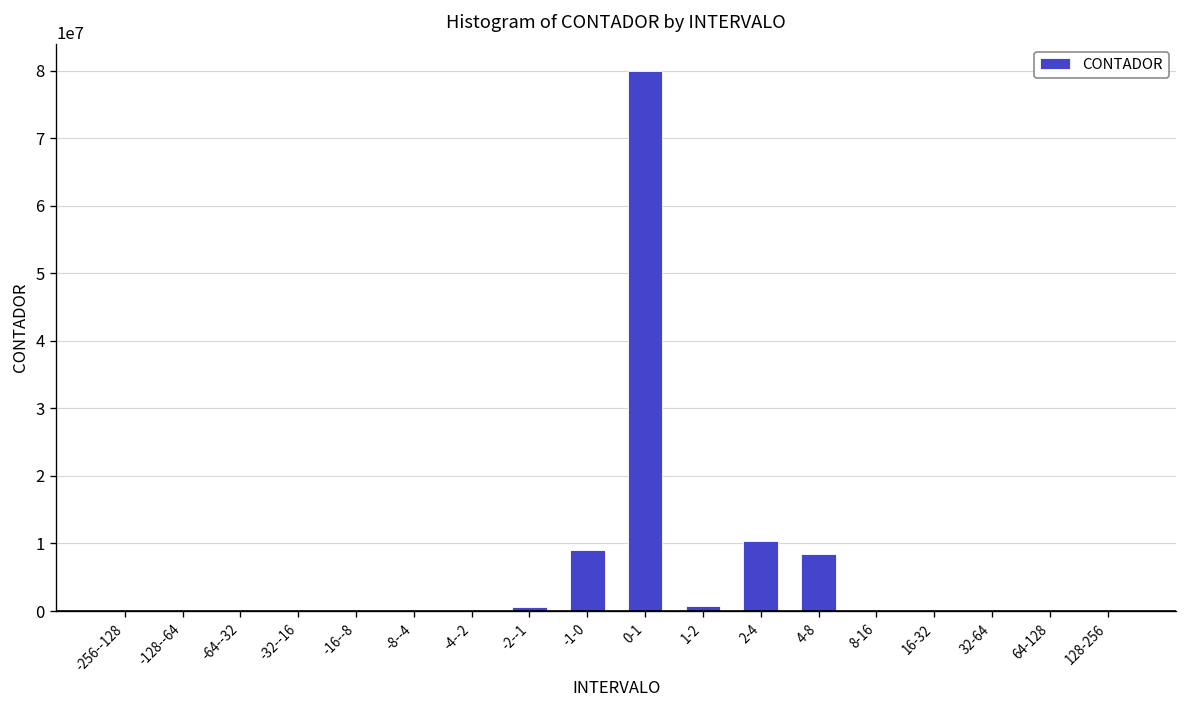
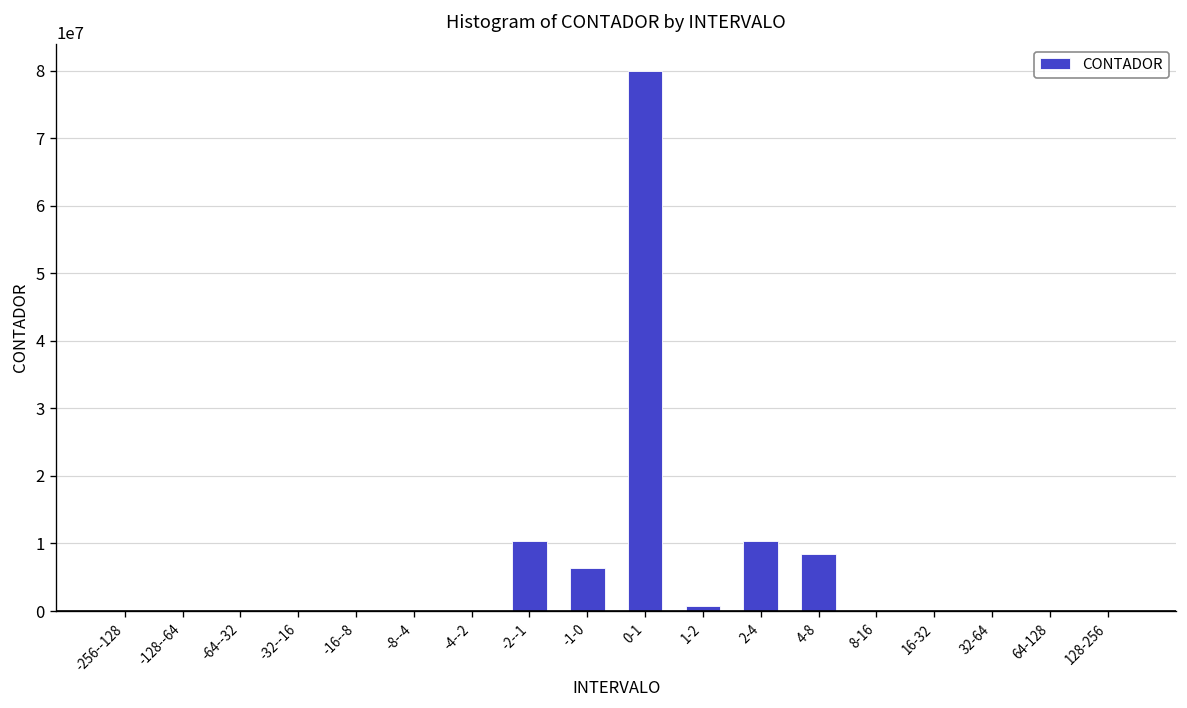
-2--1: 1000000 -> 10000000
-1-0: 9000000 -> 6000000
